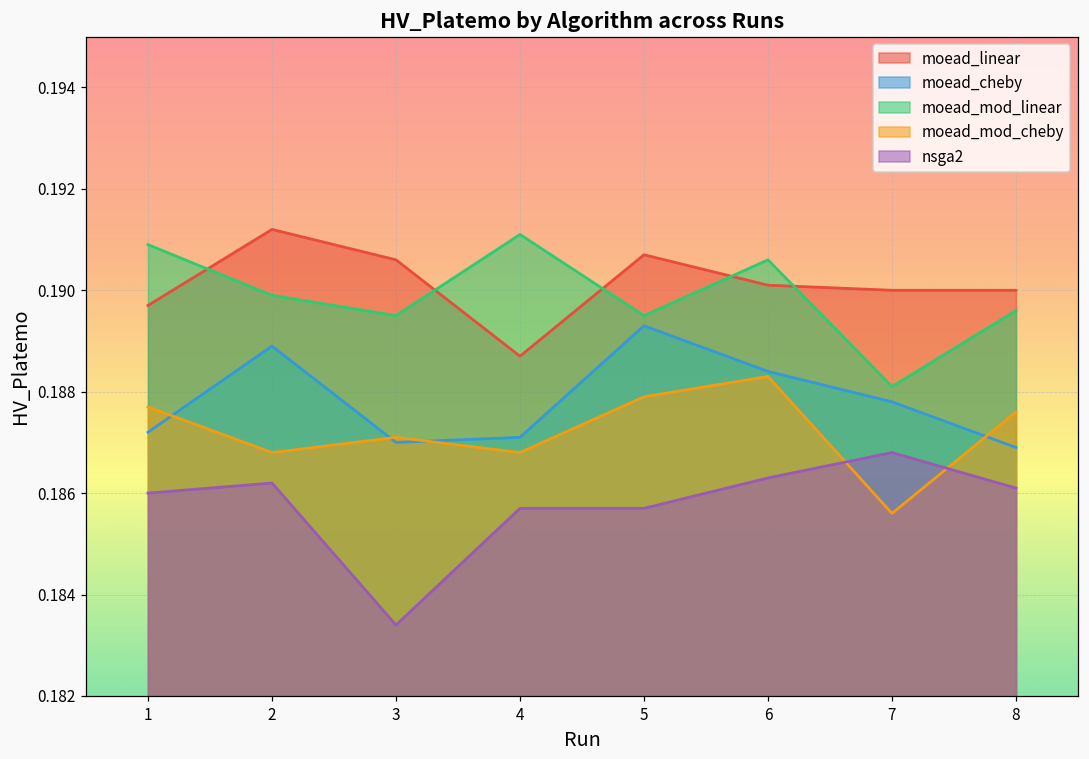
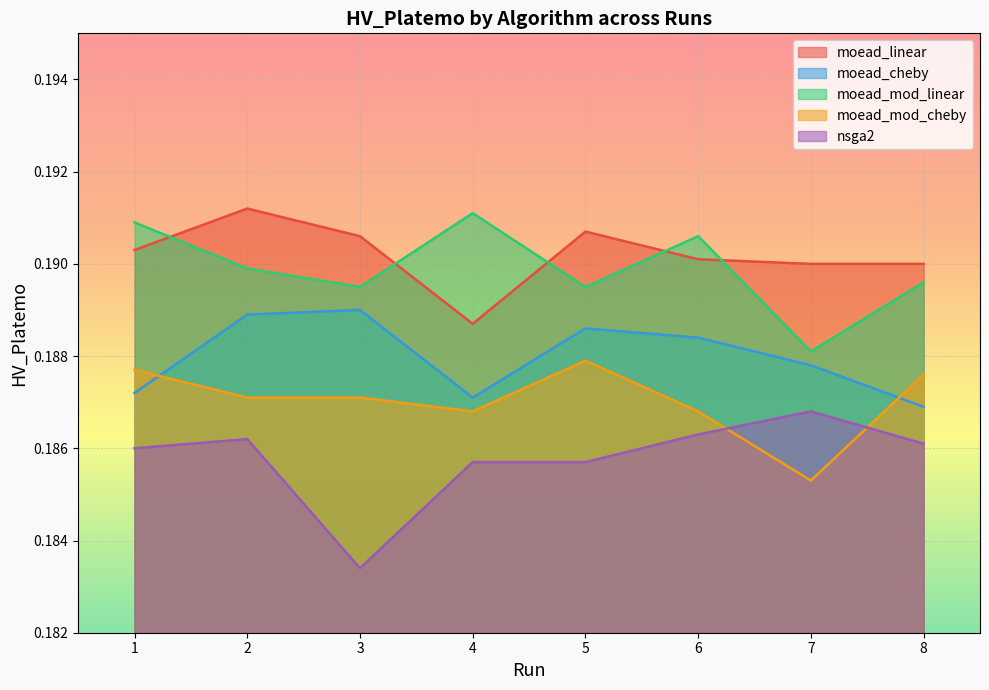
moead_linear, 1: 0.1897 -> 0.1903
moead_mod_cheby, 2: 0.1868 -> 0.1871
moead_cheby, 3: 0.187 -> 0.189
moead_cheby, 5: 0.1893 -> 0.1886
moead_mod_cheby, 6: 0.1883 -> 0.1868
moead_mod_cheby, 7: 0.1856 -> 0.1853
